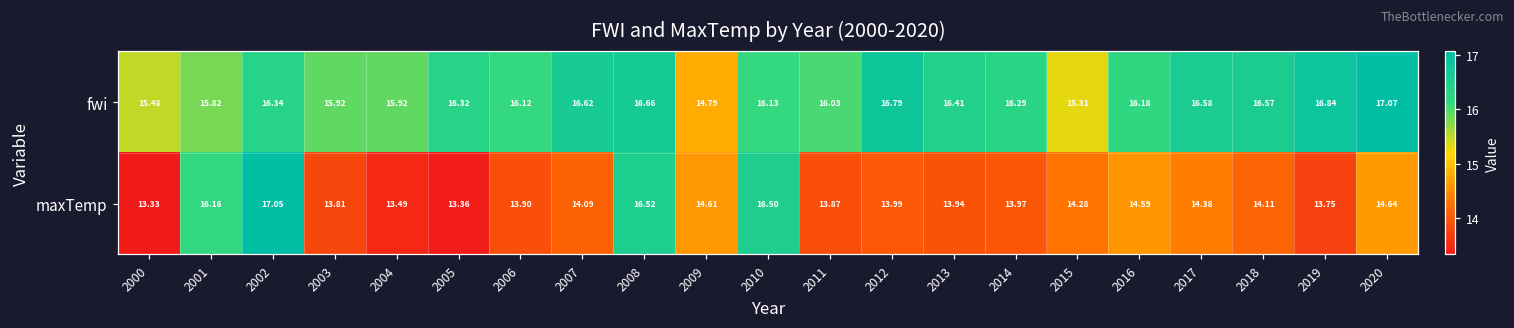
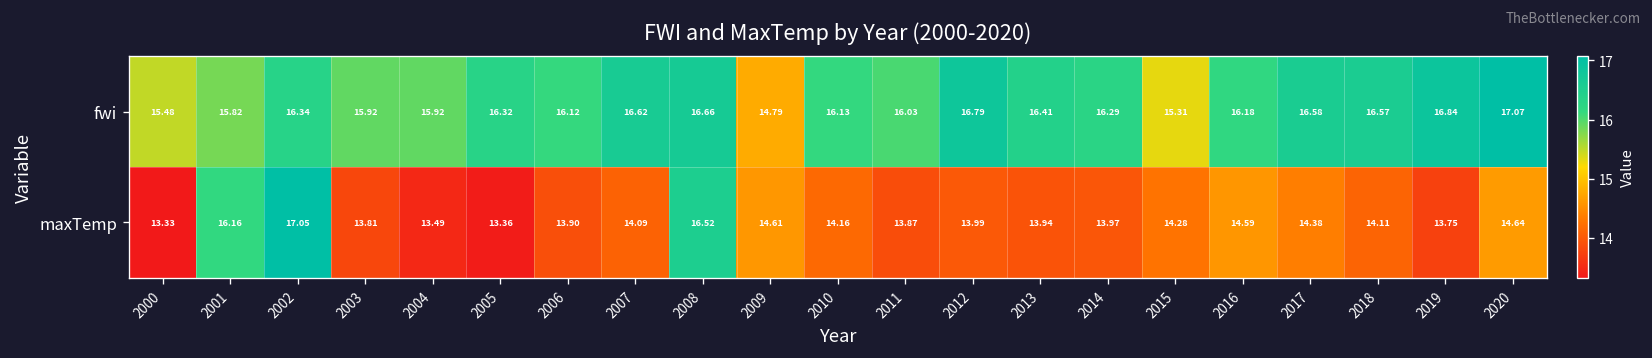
maxTemp, 2010: 16.50 -> 14.16
